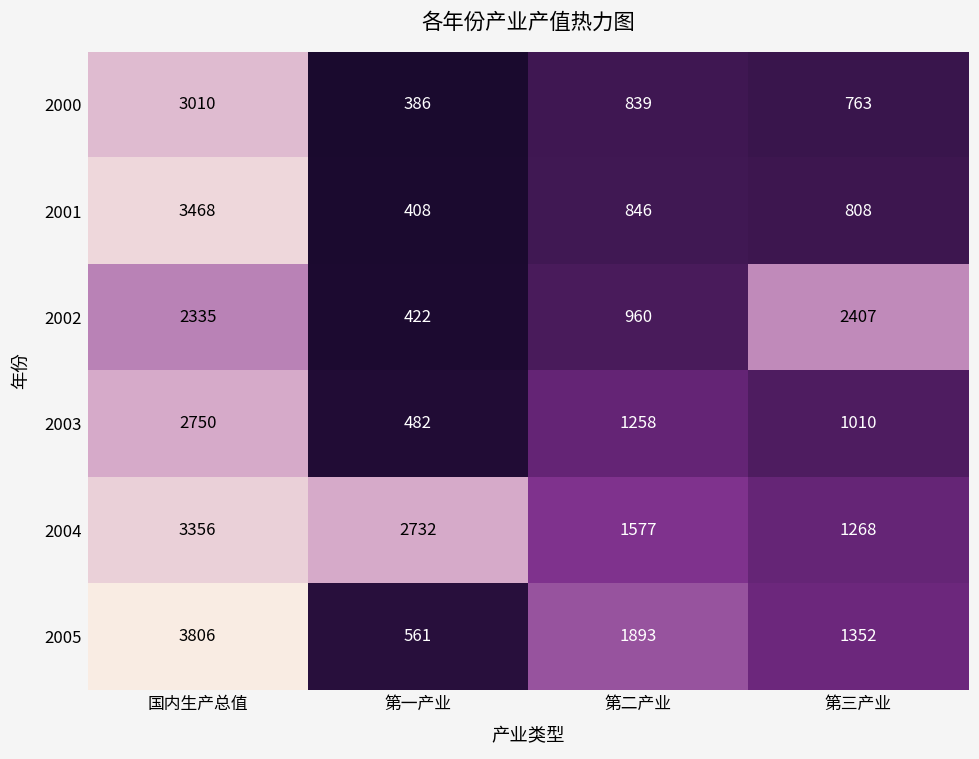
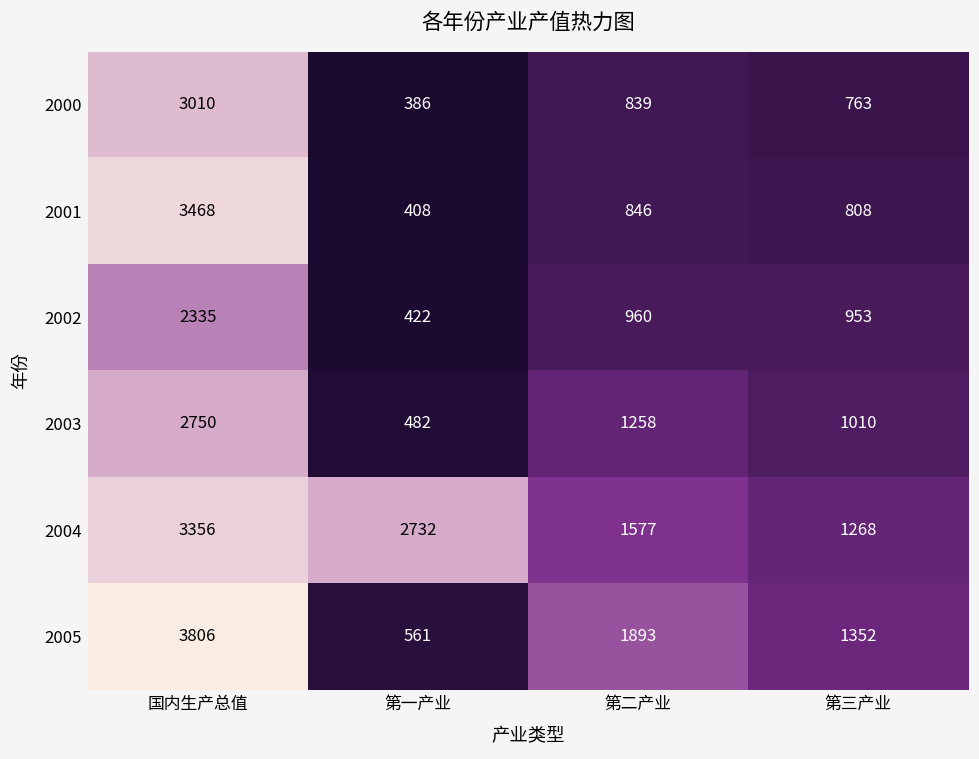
2002, 第三产业: 2407 -> 953
